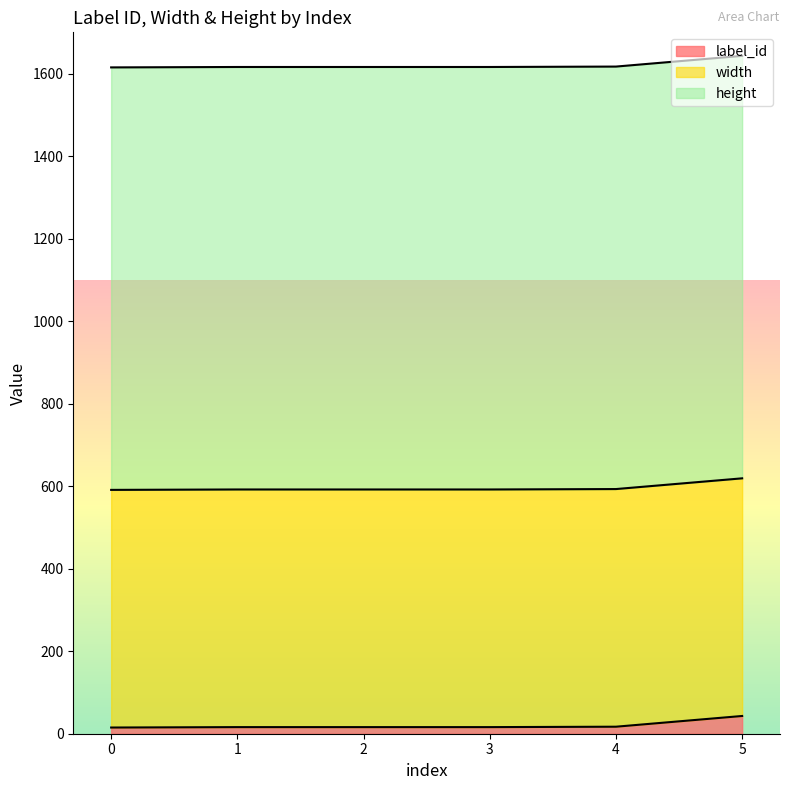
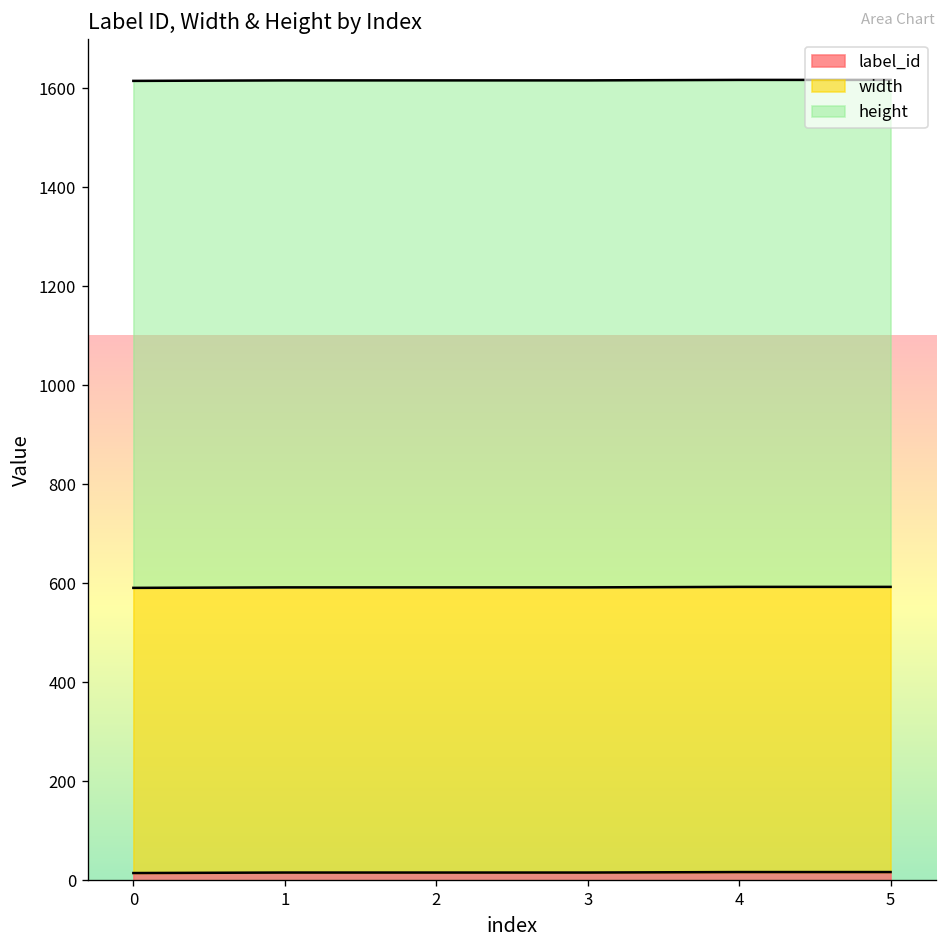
label_id, 5: 40 -> 20
